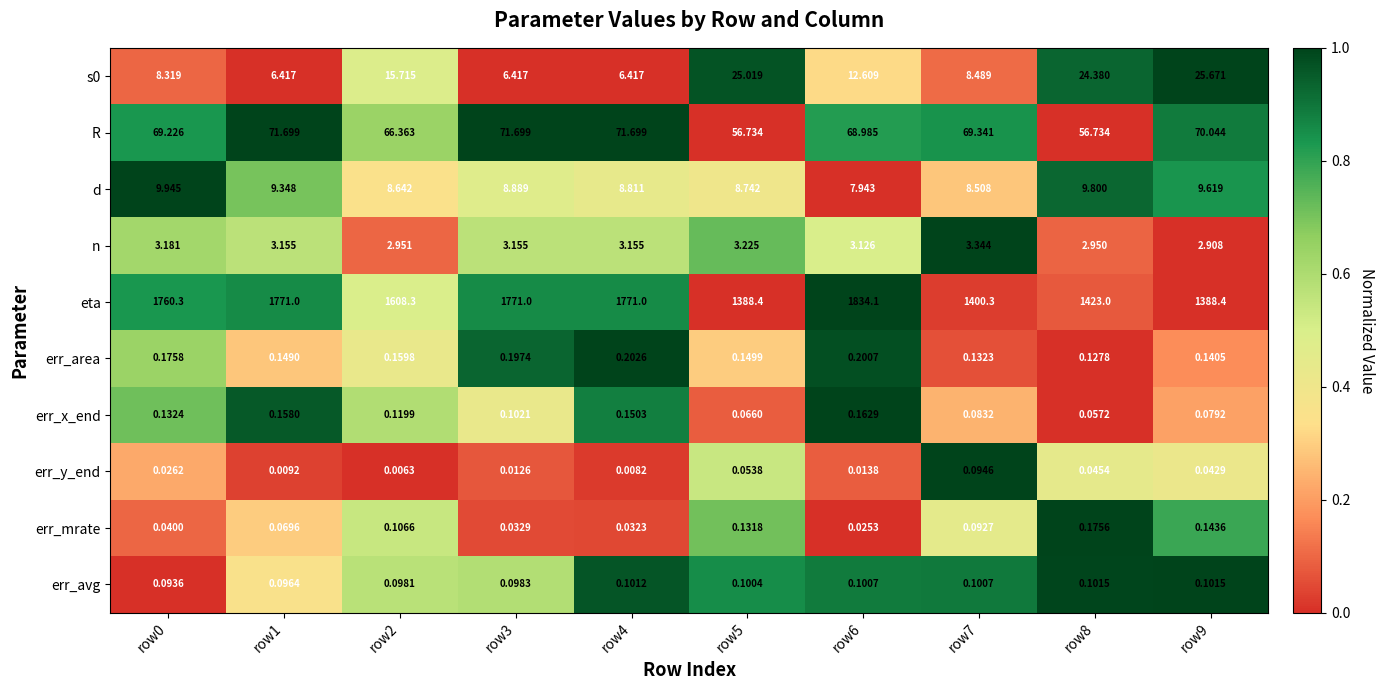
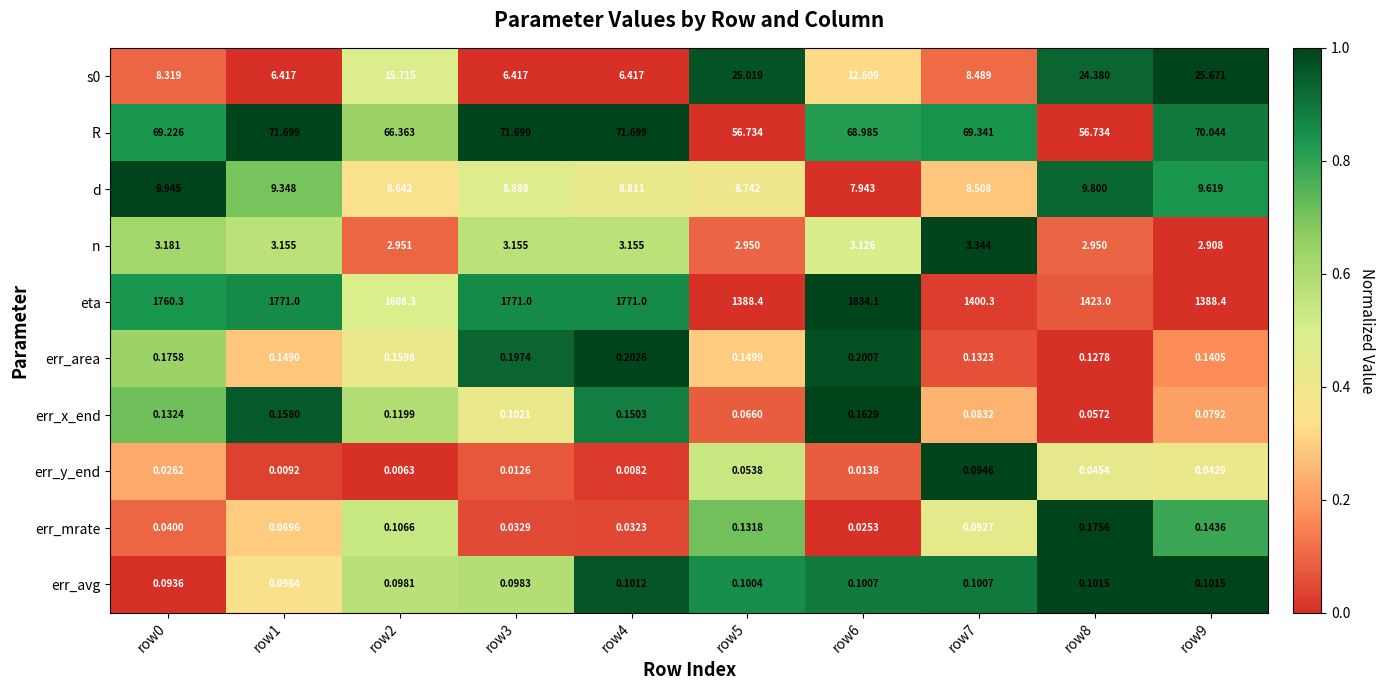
n, row5: 3.225 -> 2.950
